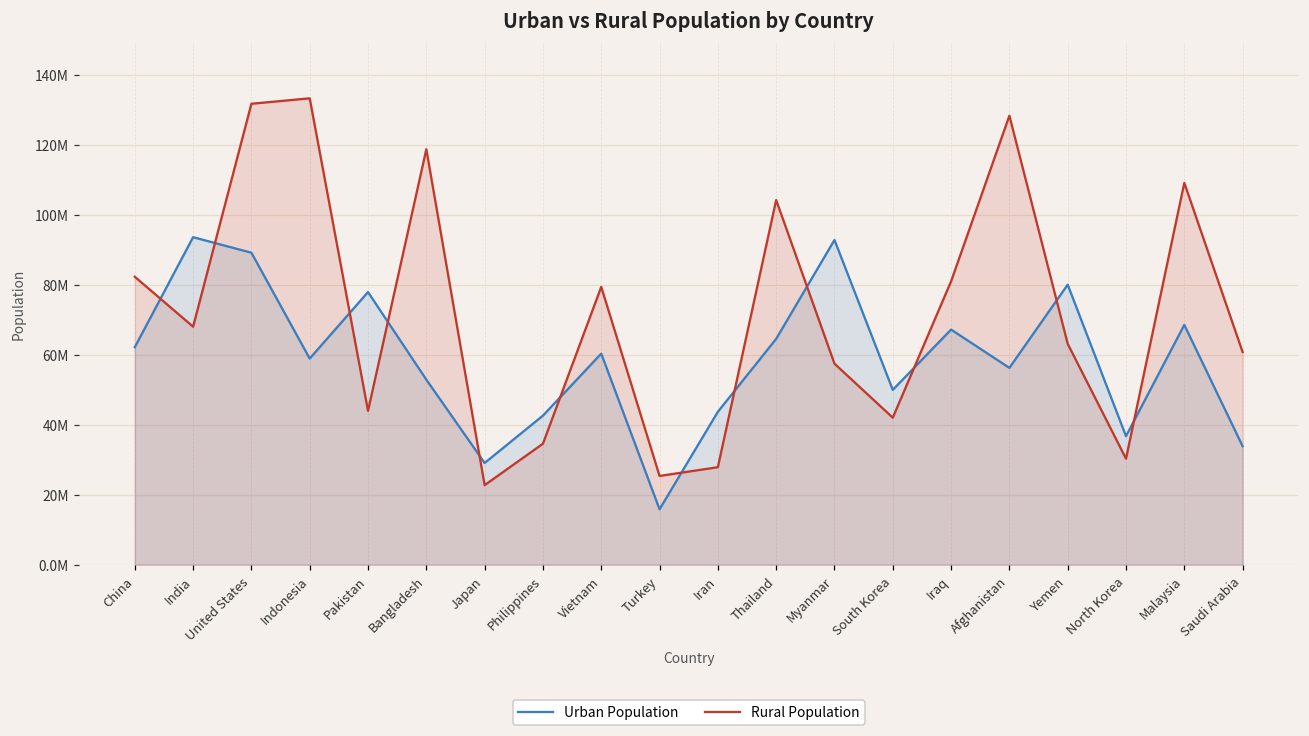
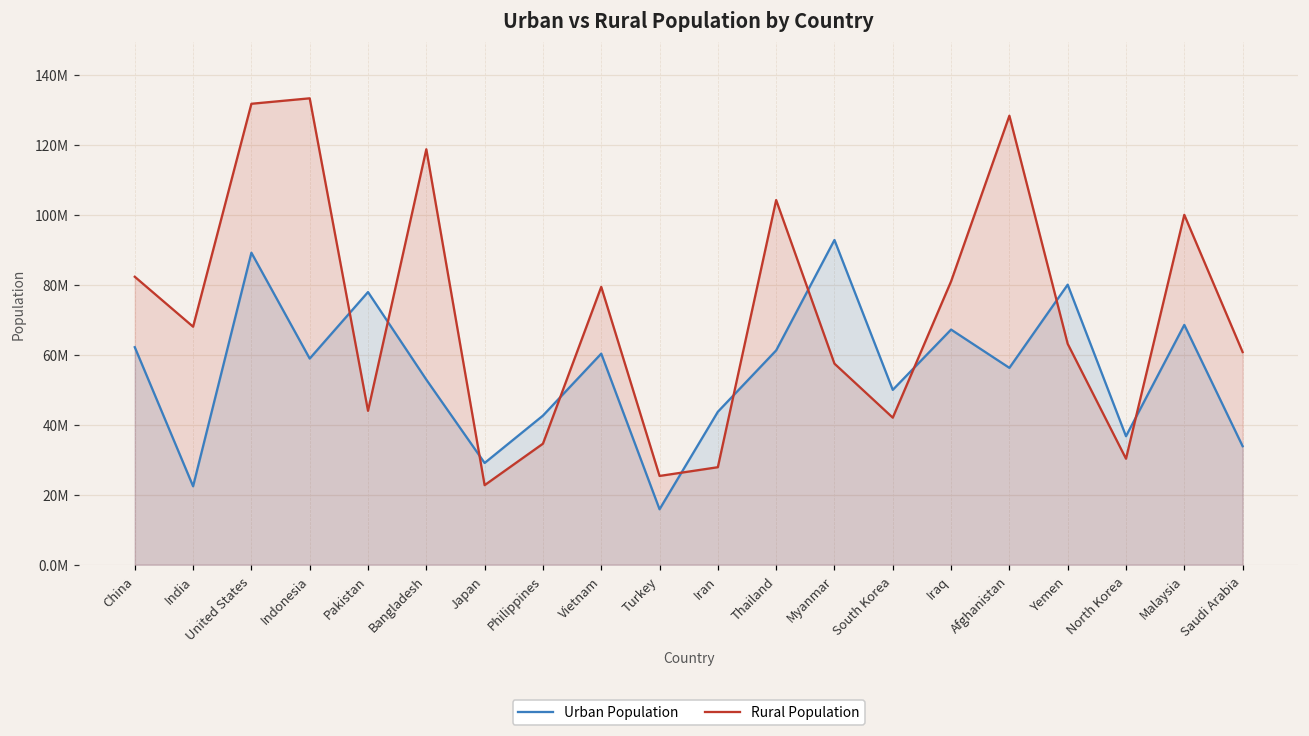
Urban Population, India: 94000000 -> 22000000
Urban Population, Thailand: 65000000 -> 61000000
Rural Population, Malaysia: 109000000 -> 100000000
